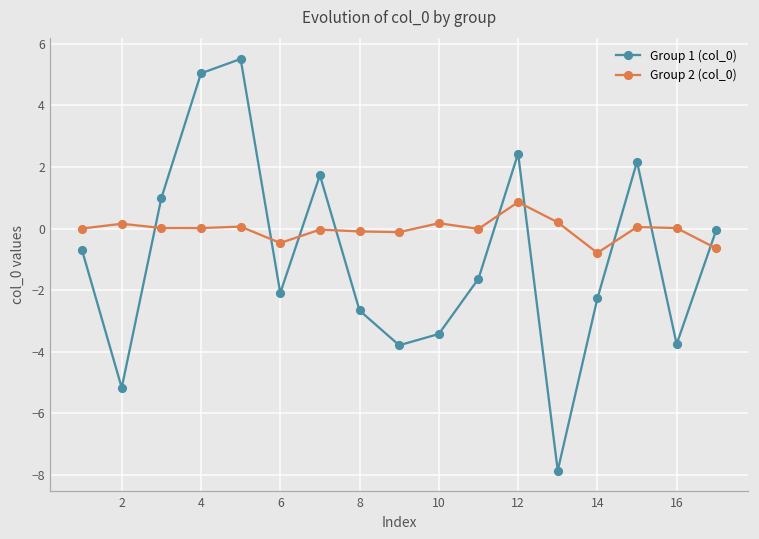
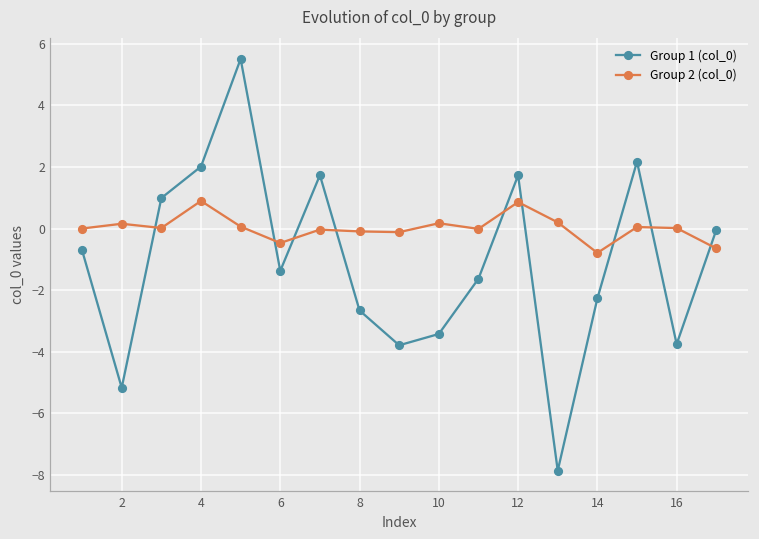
Group 1 (col_0), 4: 5.0 -> 2.0
Group 2 (col_0), 4: 0.0 -> 0.9
Group 1 (col_0), 6: -2.1 -> -1.4
Group 1 (col_0), 12: 2.4 -> 1.7
